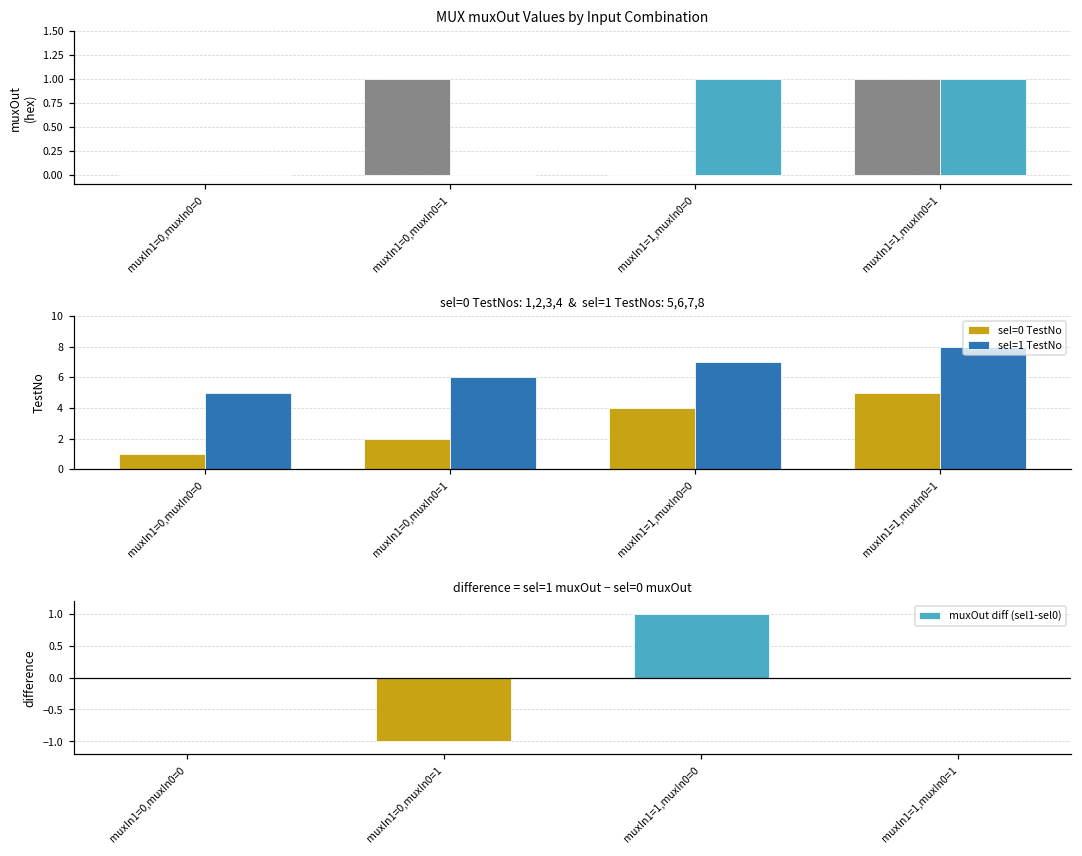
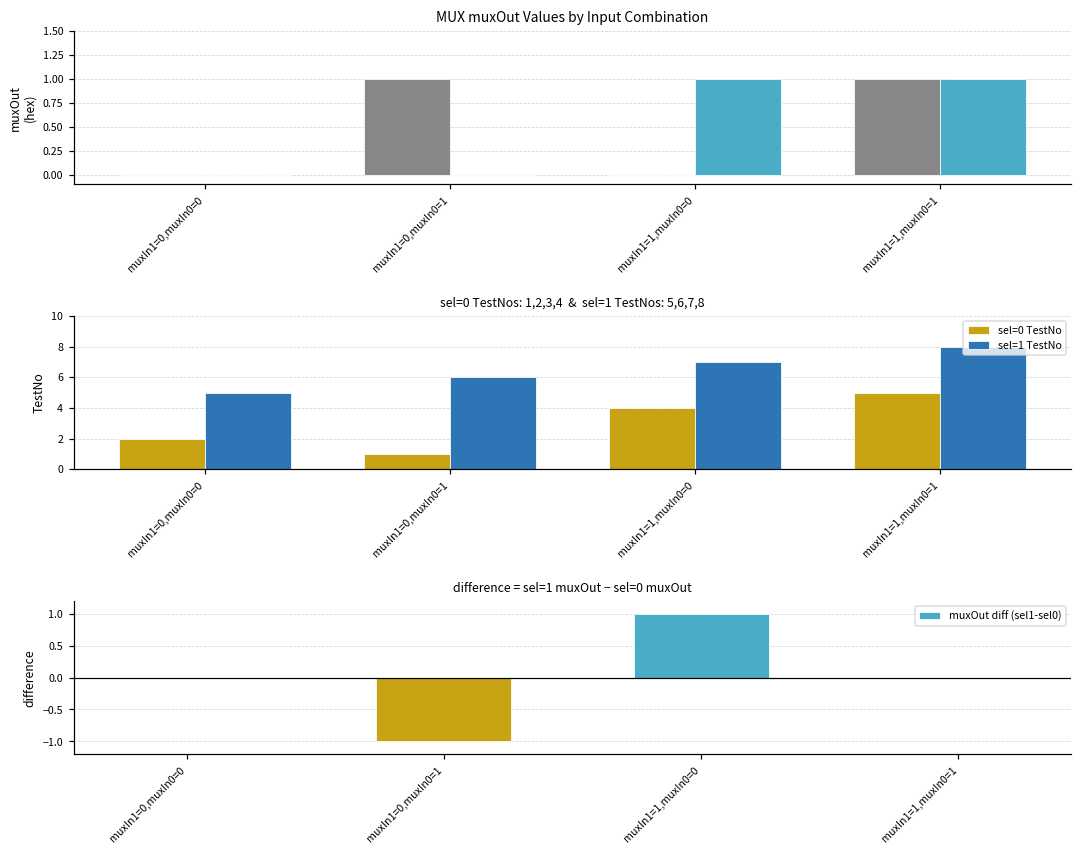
sel=0 TestNos: 1,2,3,4 & sel=1 TestNos: 5,6,7,8, sel=0 TestNo, muxIn1=0,muxIn0=0: 1 -> 2
sel=0 TestNos: 1,2,3,4 & sel=1 TestNos: 5,6,7,8, sel=0 TestNo, muxIn1=0,muxIn0=1: 2 -> 1
